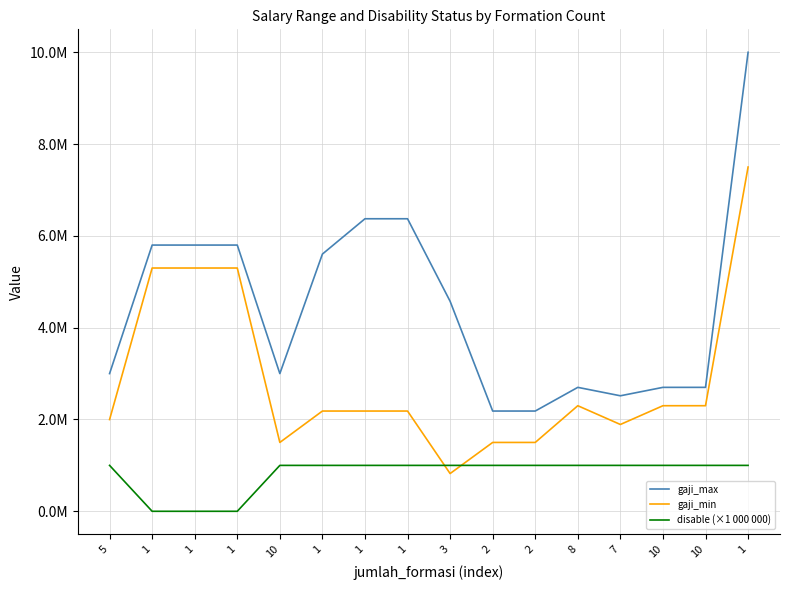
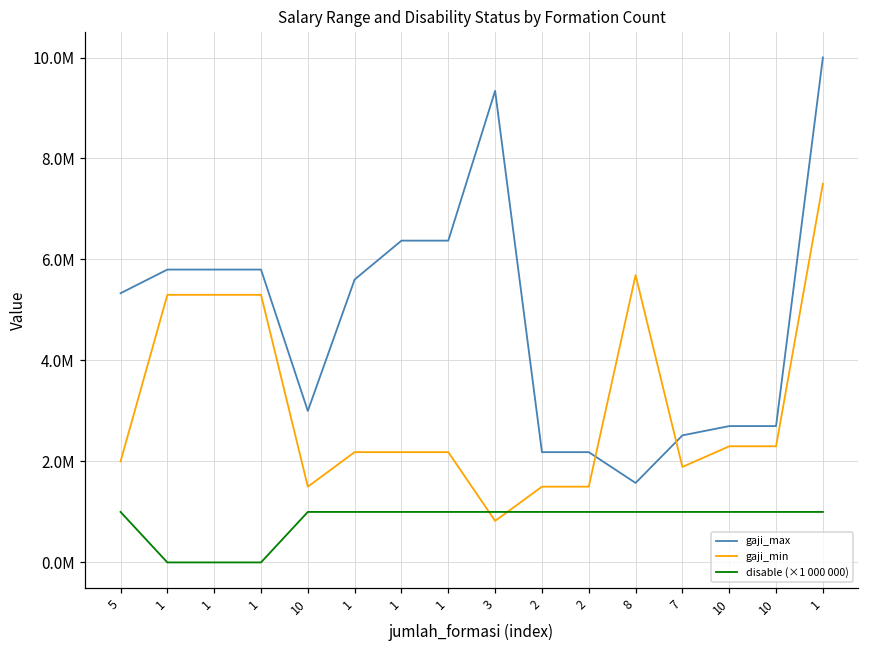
gaji_max, 5: 3000000 -> 5300000
gaji_max, 3: 4600000 -> 9300000
gaji_max, 8: 2700000 -> 1600000
gaji_min, 8: 2300000 -> 5700000
